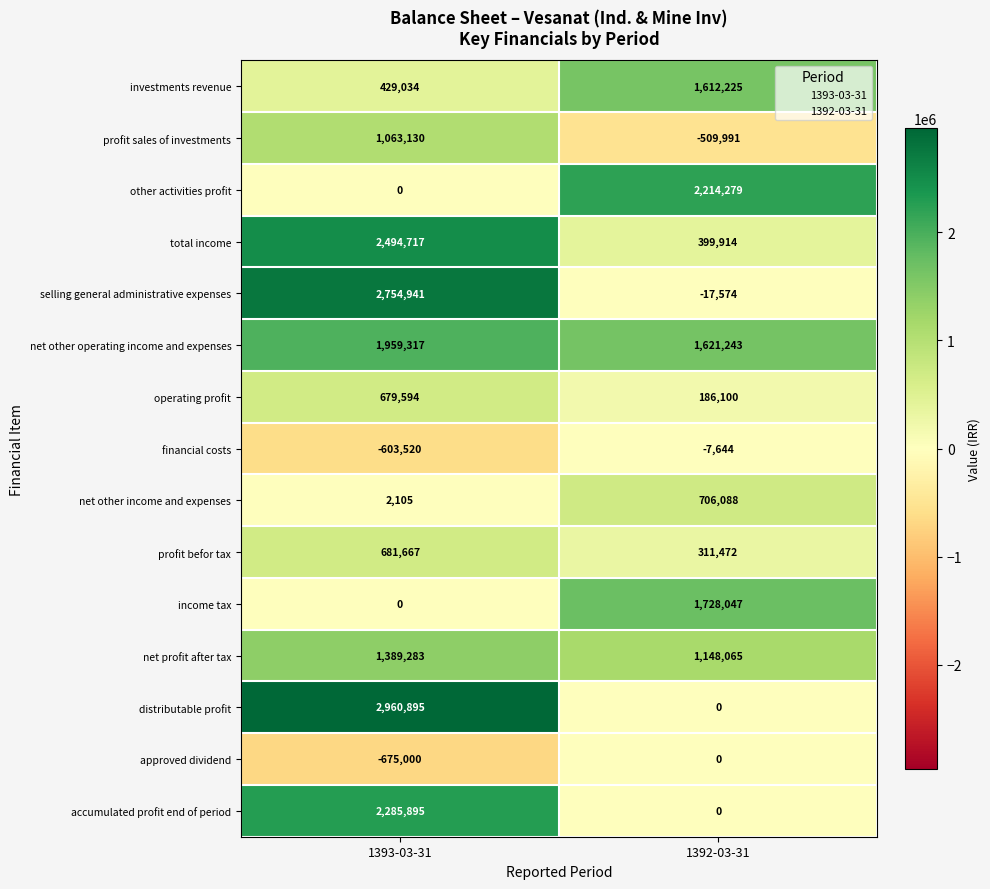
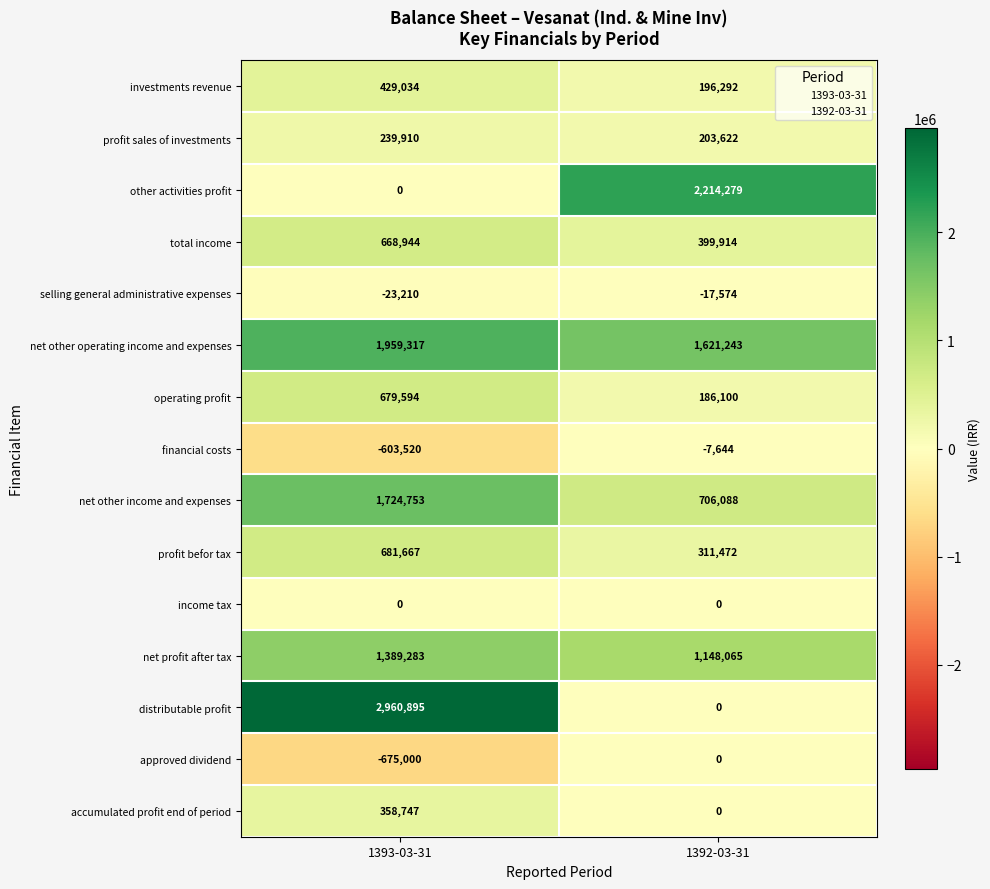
investments revenue, 1392-03-31: 1,612,225 -> 196,292
profit sales of investments, 1393-03-31: 1,063,130 -> 239,910
profit sales of investments, 1392-03-31: -509,991 -> 203,622
total income, 1393-03-31: 2,494,717 -> 668,944
selling general administrative expenses, 1393-03-31: 2,754,941 -> -23,210
net other income and expenses, 1393-03-31: 2,105 -> 1,724,753
income tax, 1392-03-31: 1,728,047 -> 0
accumulated profit end of period, 1393-03-31: 2,285,895 -> 358,747
